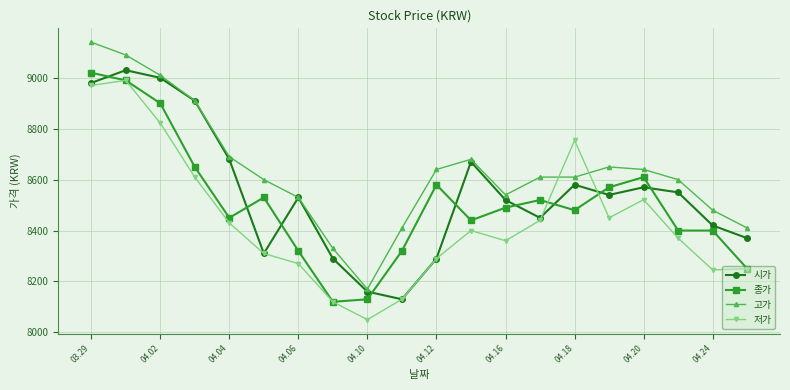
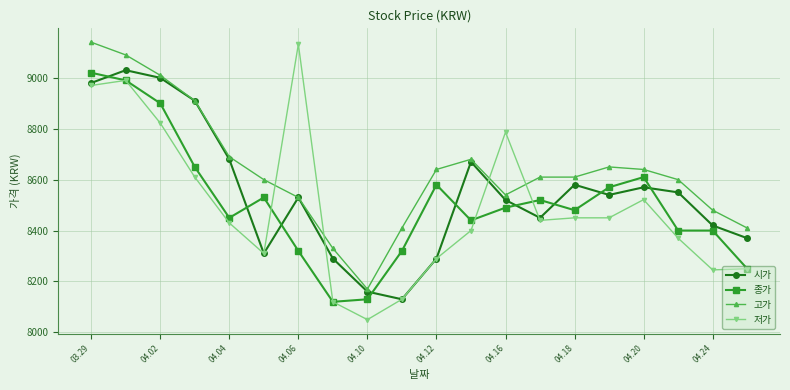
저가, 04.06: 8270 -> 9130
저가, 04.16: 8360 -> 8790
저가, 04.18: 8750 -> 8450
